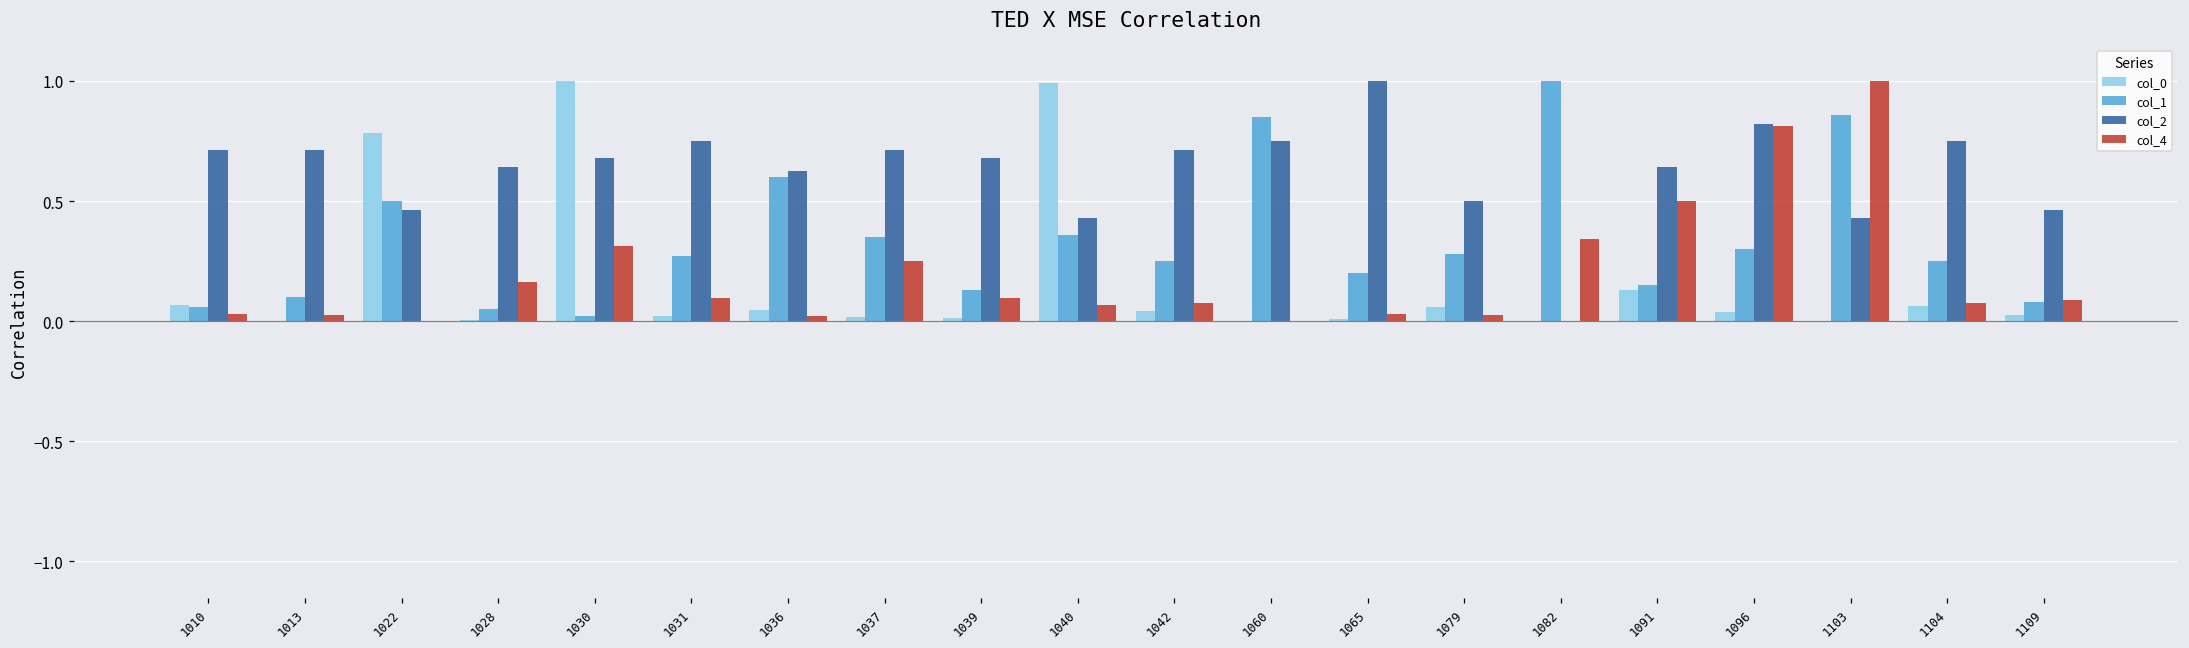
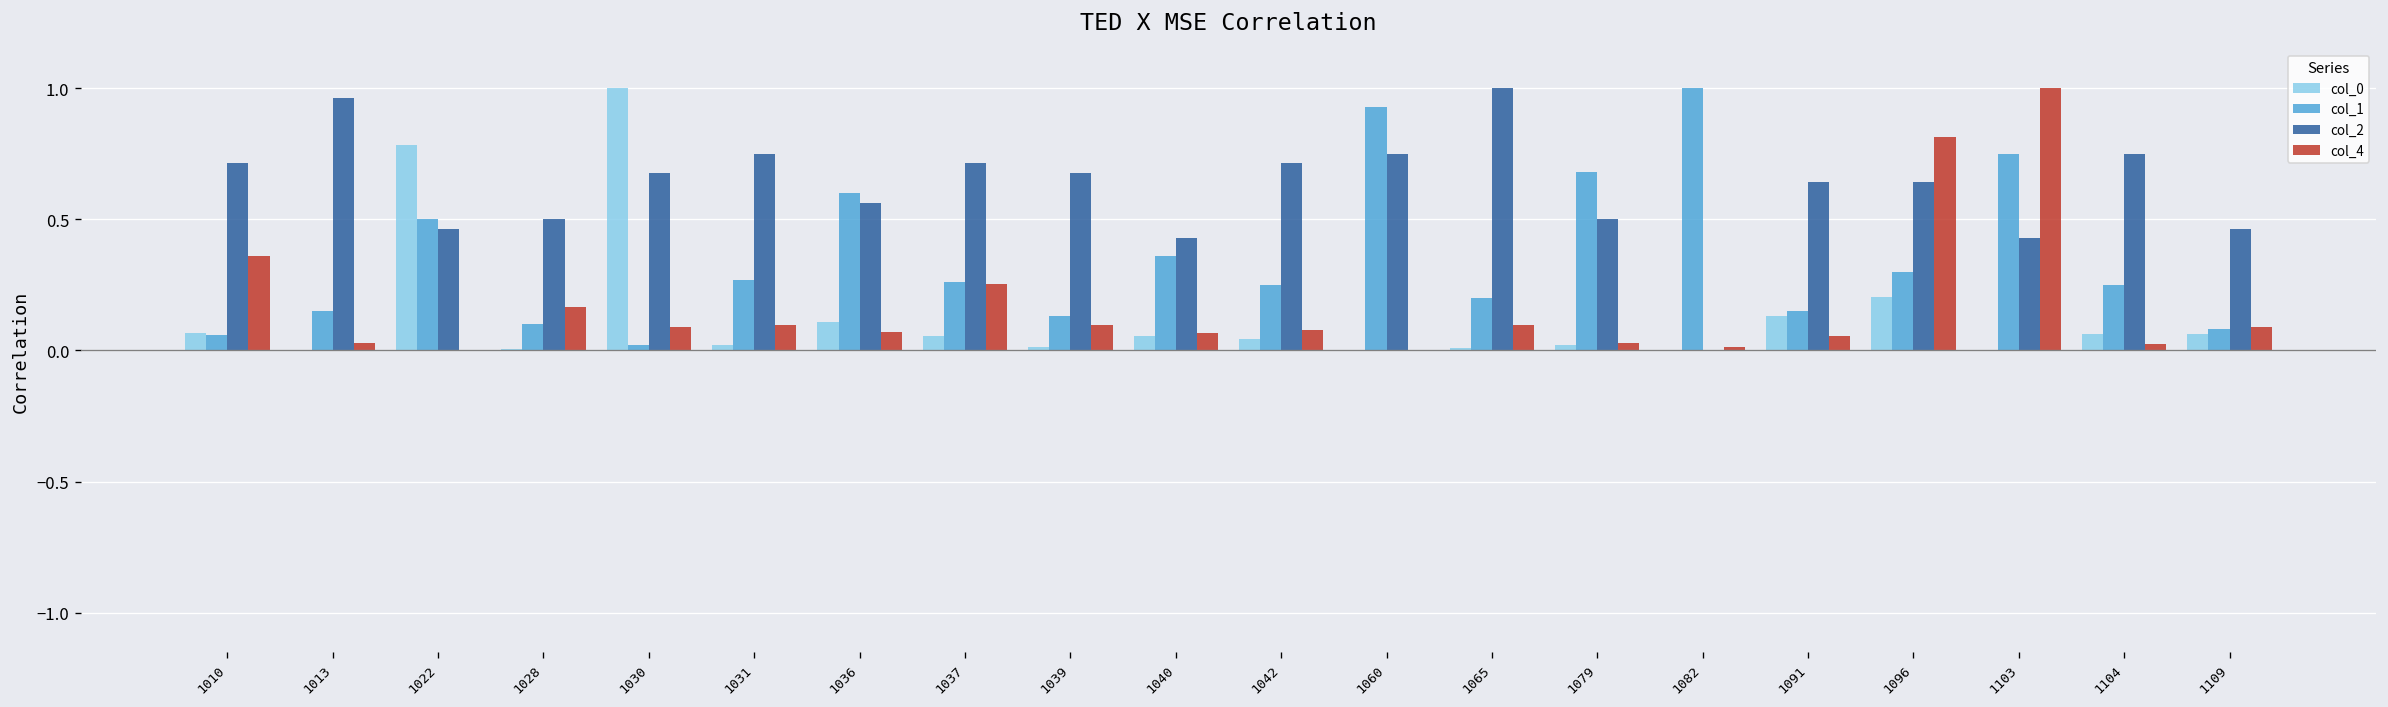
col_4, 1010: 0.03 -> 0.36
col_1, 1013: 0.10 -> 0.15
col_2, 1013: 0.71 -> 0.96
col_1, 1028: 0.05 -> 0.10
col_2, 1028: 0.64 -> 0.50
col_4, 1030: 0.31 -> 0.09
col_0, 1036: 0.05 -> 0.11
col_2, 1036: 0.63 -> 0.56
col_4, 1036: 0.02 -> 0.07
col_0, 1037: 0.02 -> 0.06
col_1, 1037: 0.35 -> 0.26
col_0, 1040: 0.99 -> 0.05
col_1, 1060: 0.85 -> 0.93
col_4, 1065: 0.03 -> 0.10
col_0, 1079: 0.06 -> 0.02
col_1, 1079: 0.28 -> 0.68
col_4, 1082: 0.34 -> 0.01
col_4, 1091: 0.50 -> 0.05
col_0, 1096: 0.04 -> 0.20
col_2, 1096: 0.82 -> 0.64
col_1, 1103: 0.86 -> 0.75
col_4, 1104: 0.08 -> 0.03
col_0, 1109: 0.03 -> 0.06
